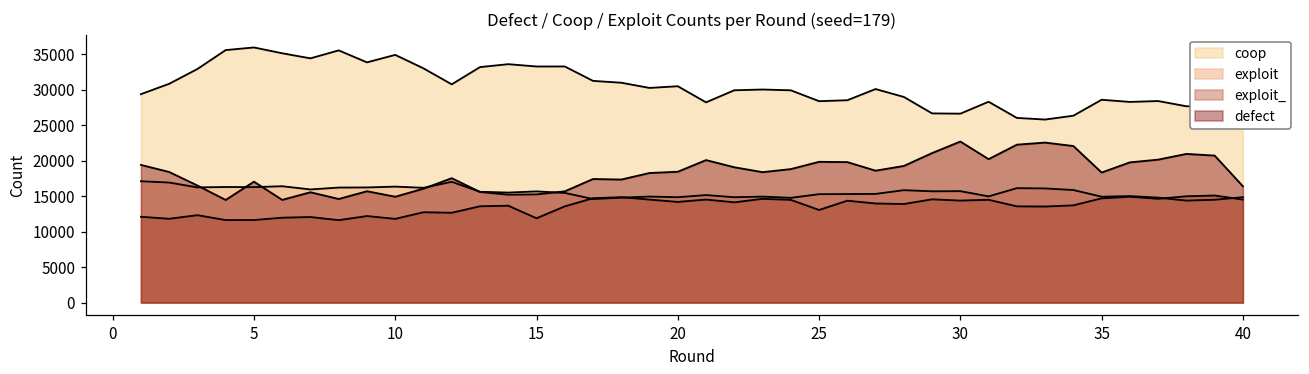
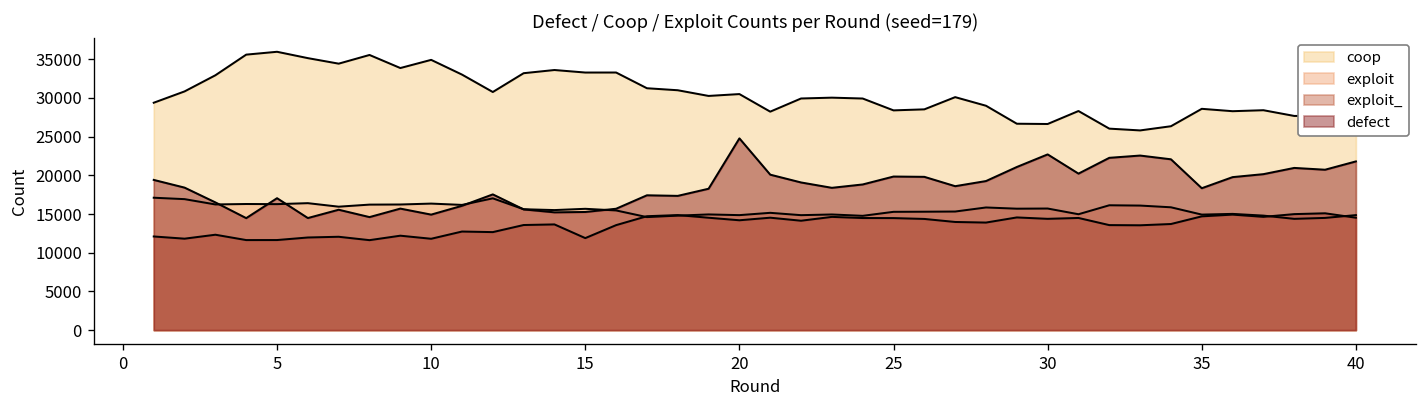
defect, 20: 18000 -> 25000
exploit_, 25: 13000 -> 14000
defect, 40: 16000 -> 22000
